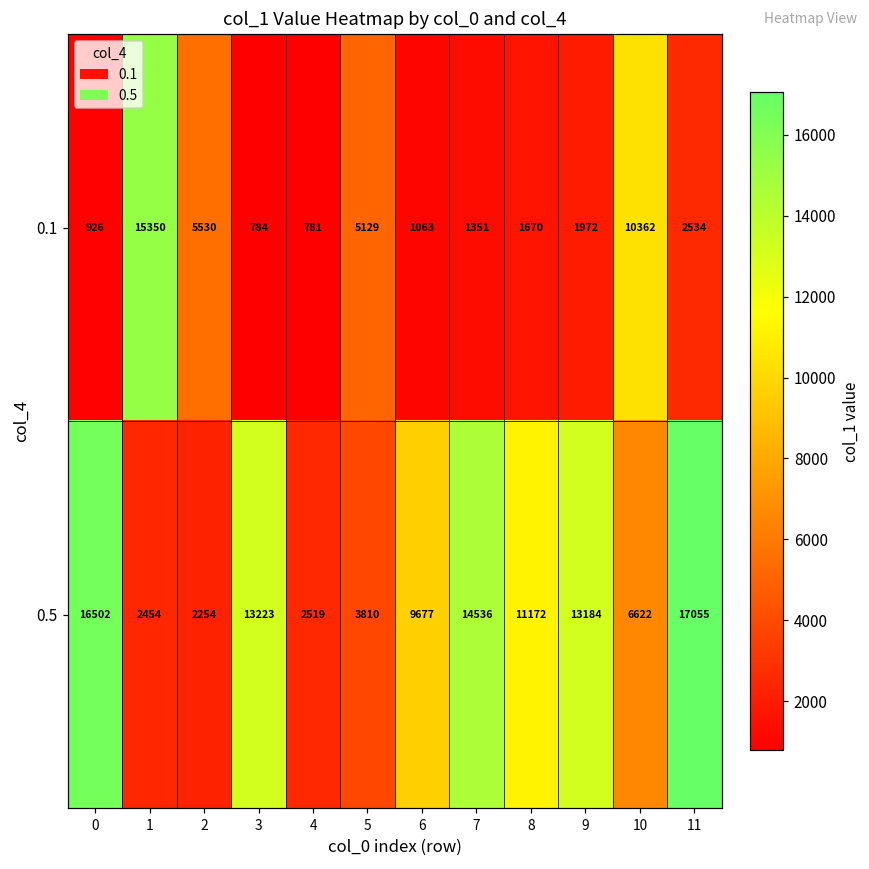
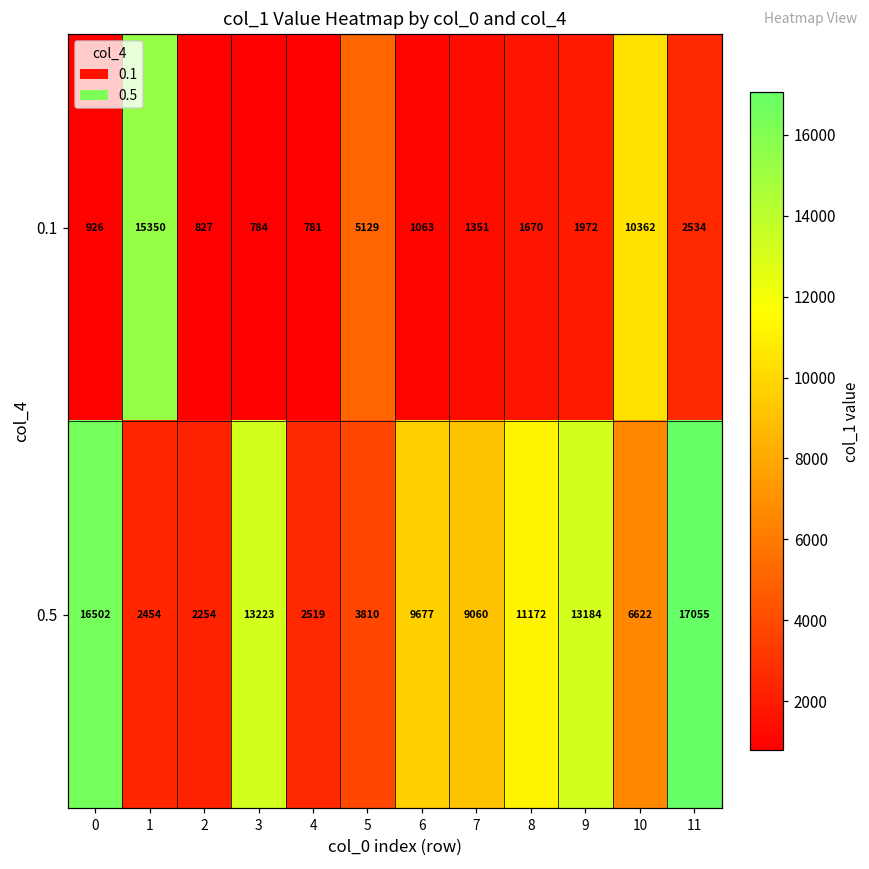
0.1, 2: 5530 -> 827
0.5, 7: 14536 -> 9060
